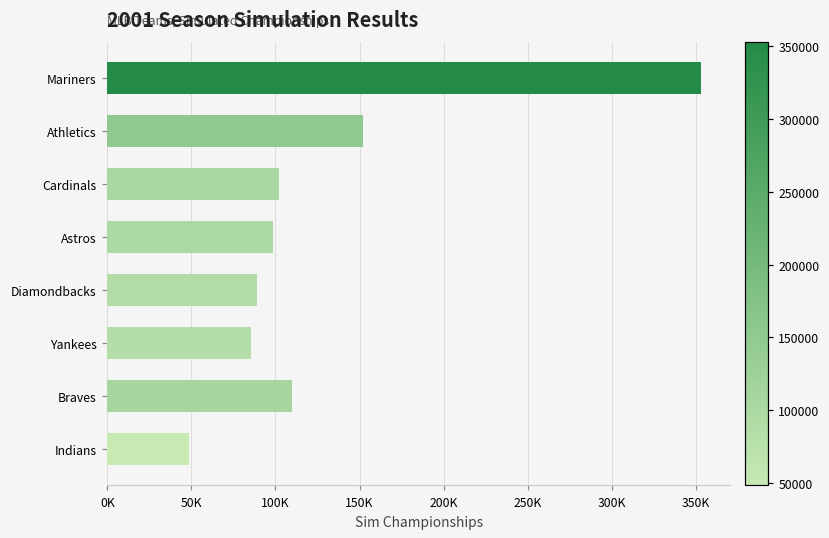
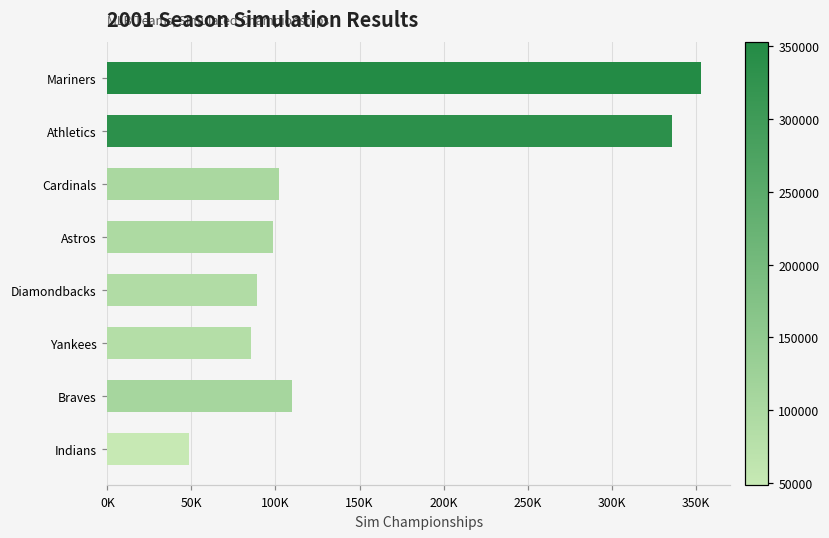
Athletics: 152000 -> 336000
